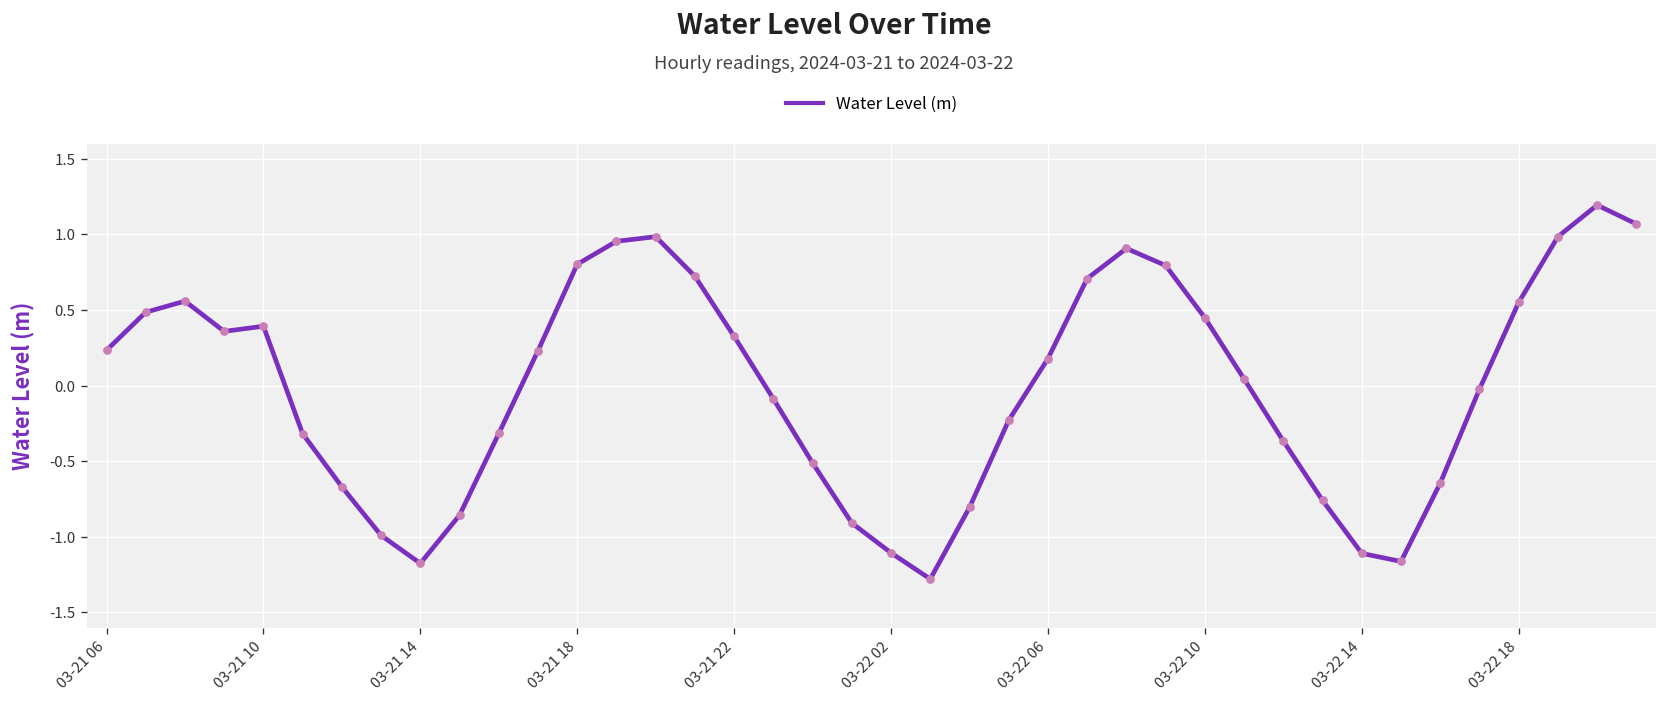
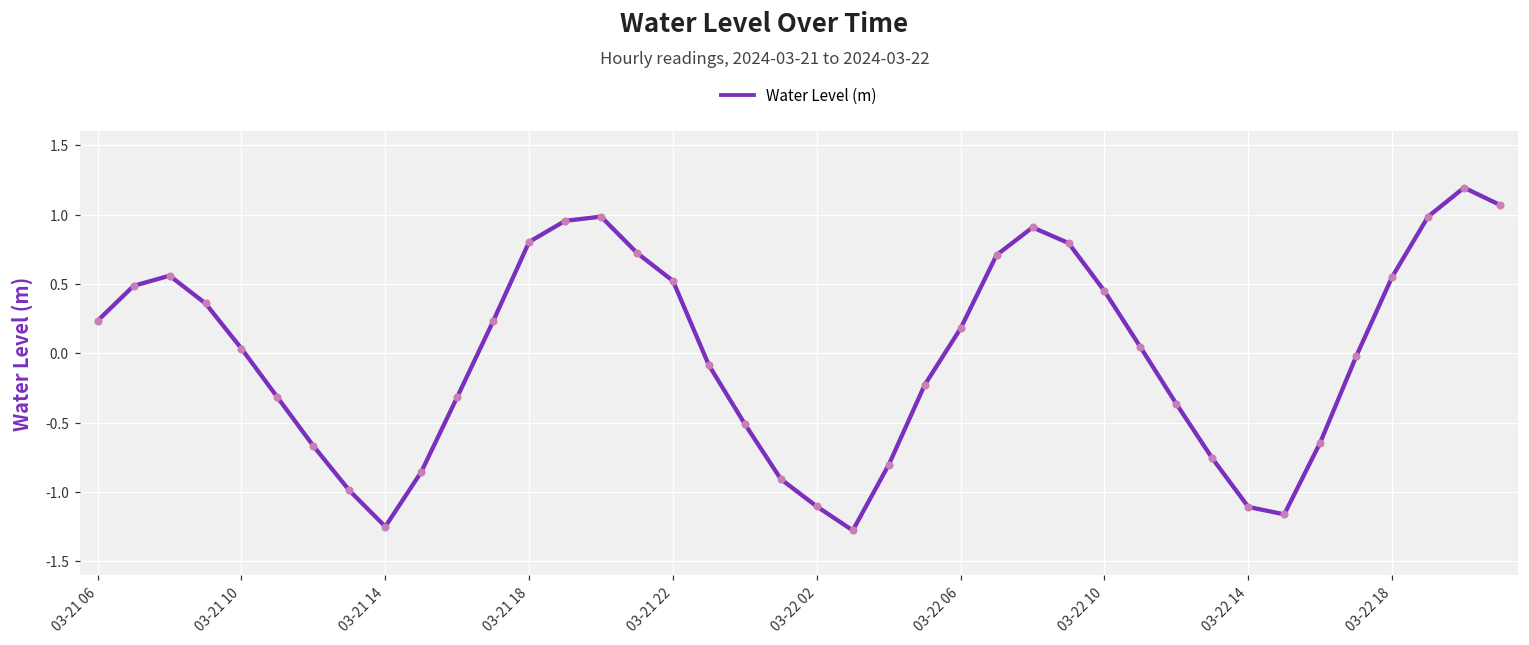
03-21 10: 0.39 -> 0.03
03-21 14: -1.18 -> -1.25
03-21 22: 0.33 -> 0.52
